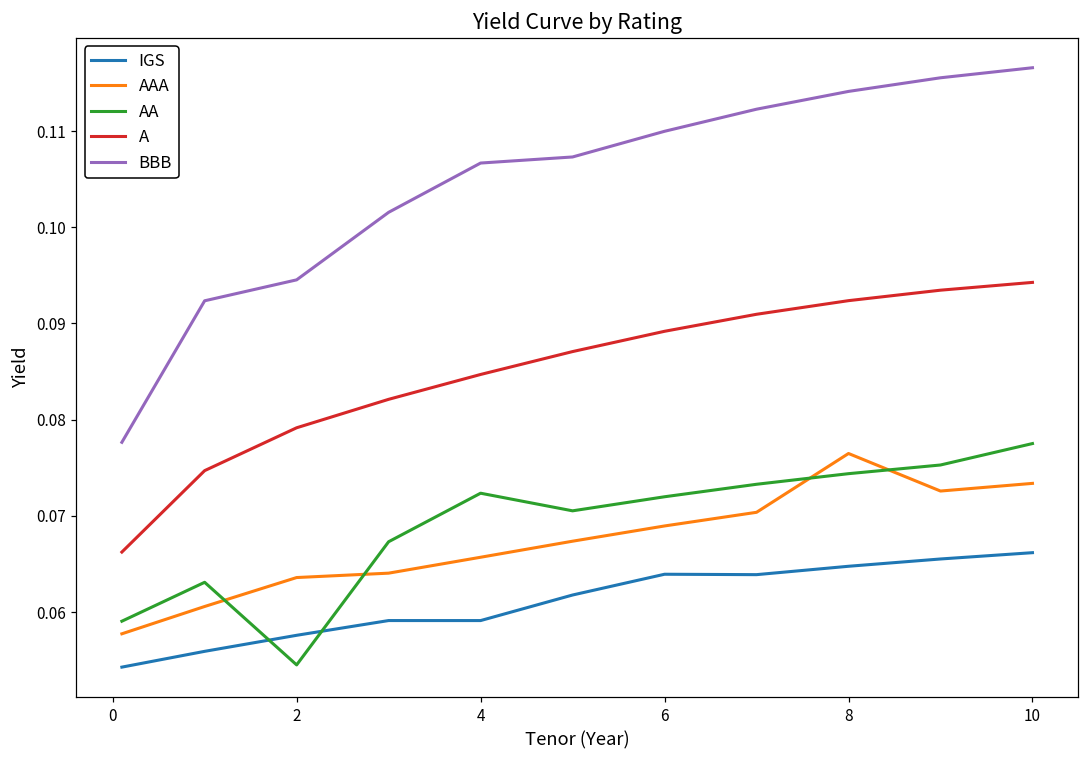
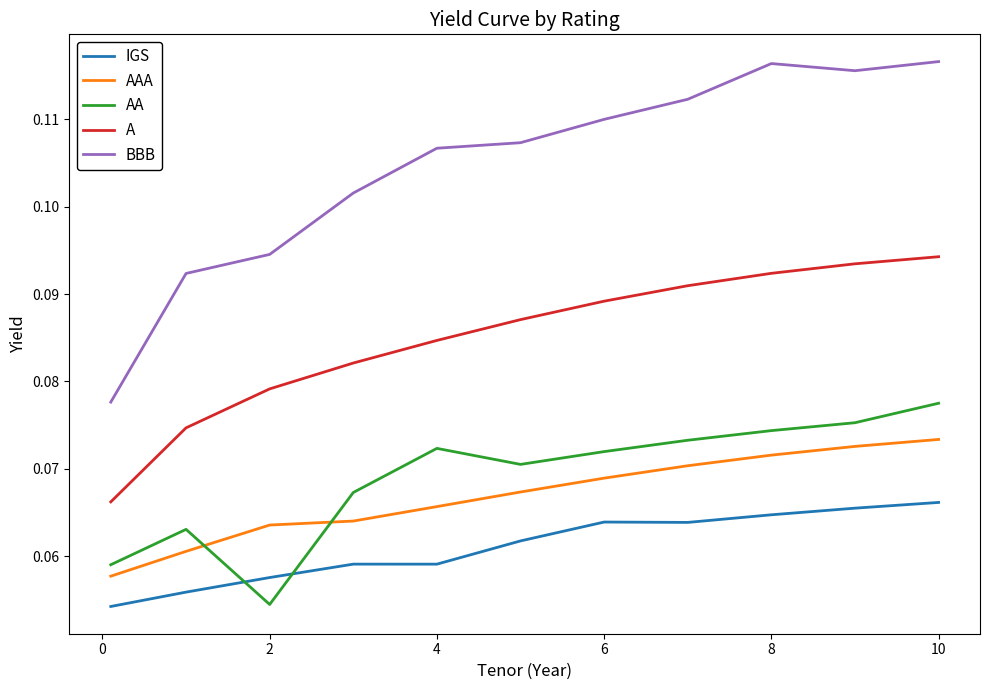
AAA, 8: 0.076 -> 0.072
BBB, 8: 0.114 -> 0.116
